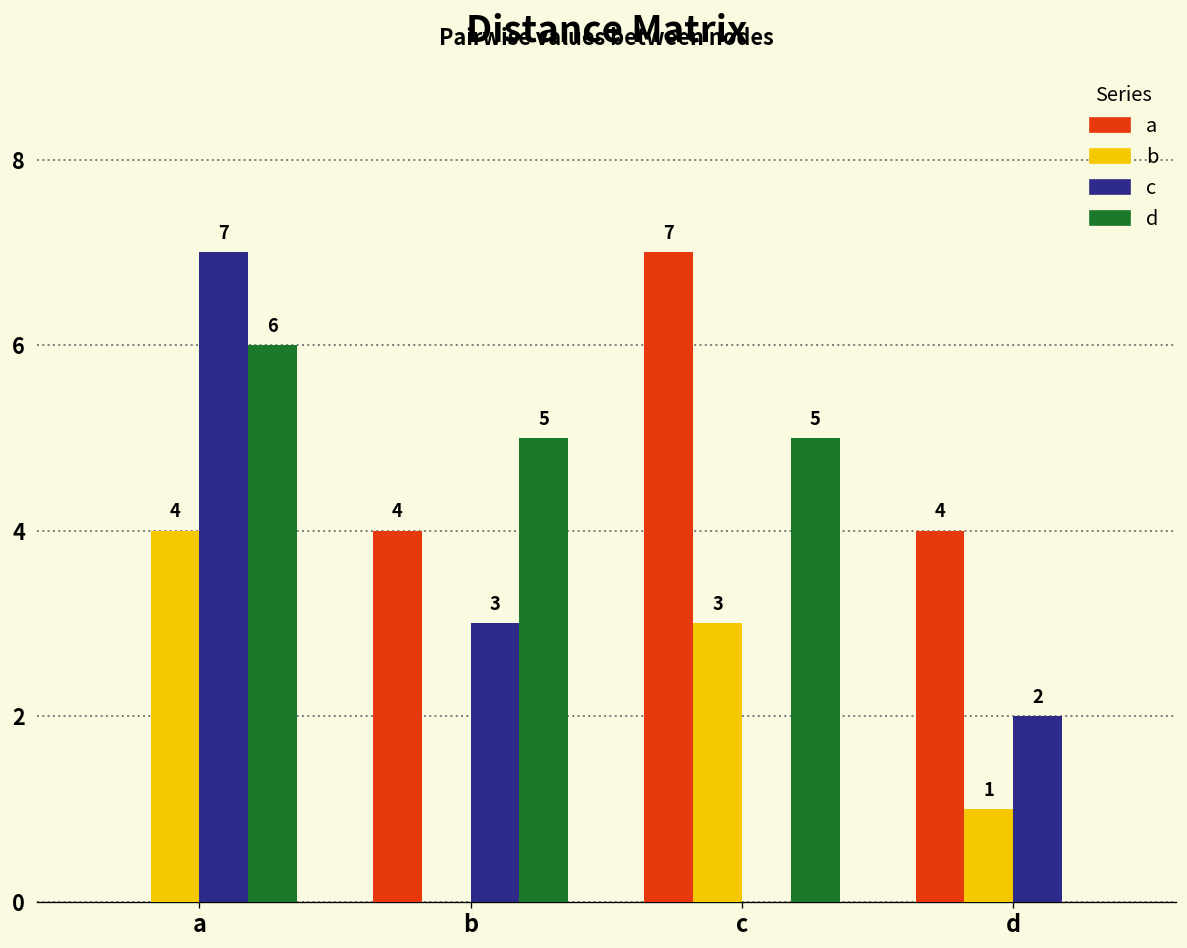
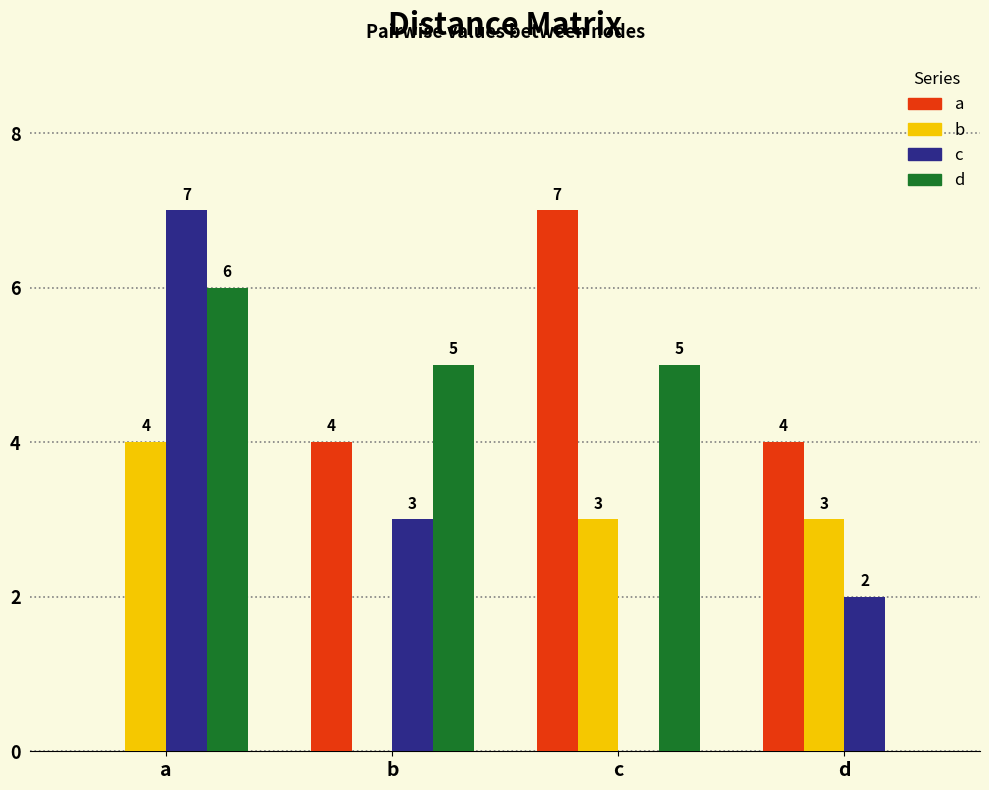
b, d: 1 -> 3
